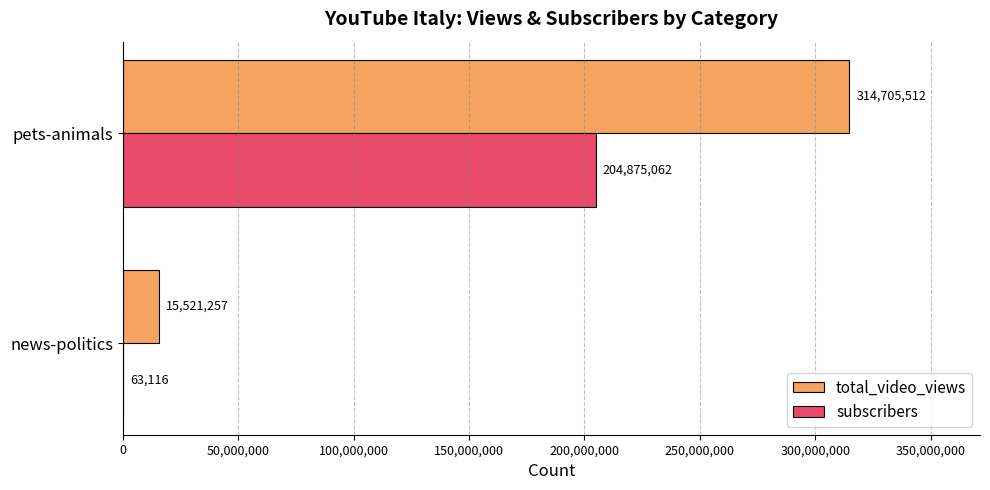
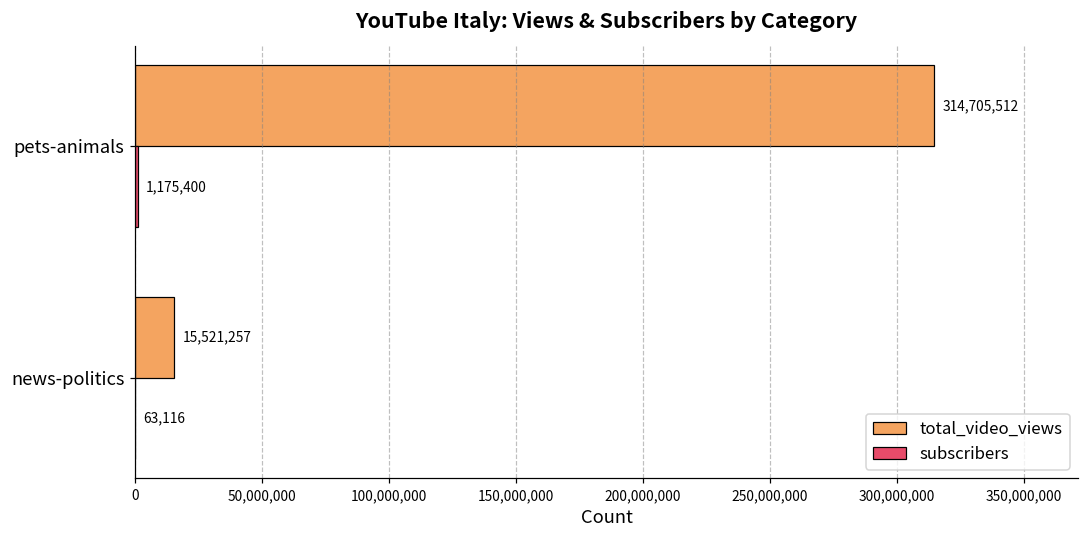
subscribers, pets-animals: 204,875,062 -> 1,175,400
